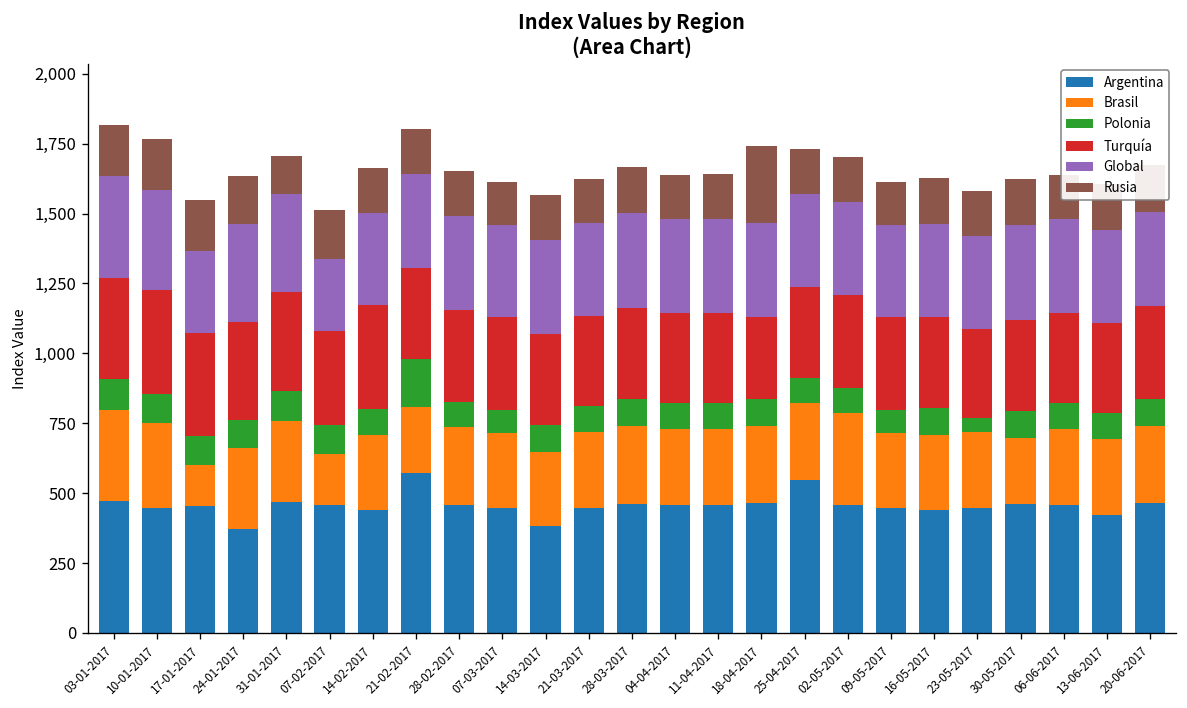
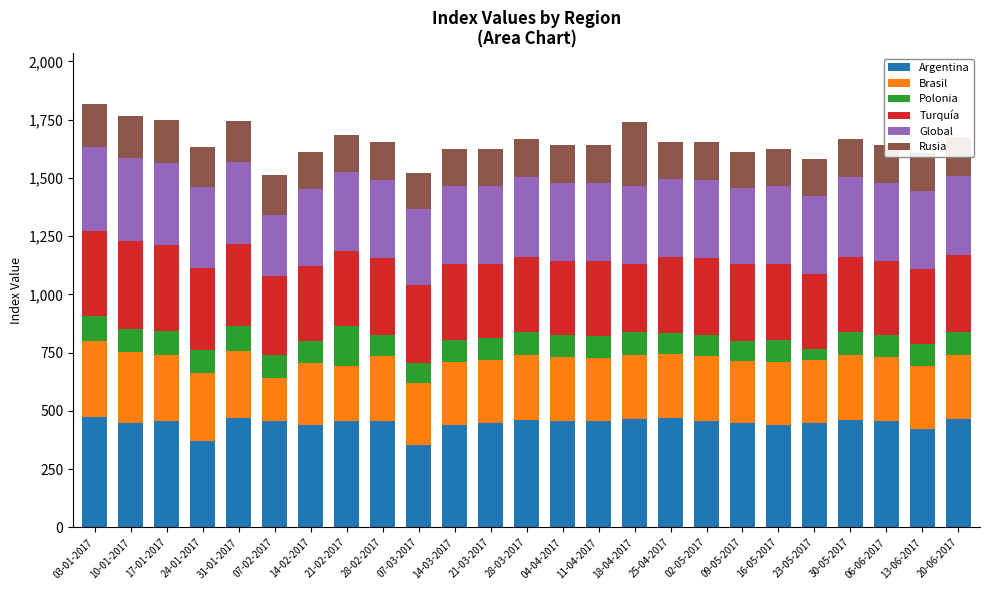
Brasil, 17-01-2017: 150 -> 290
Global, 17-01-2017: 290 -> 350
Rusia, 31-01-2017: 140 -> 180
Turquía, 14-02-2017: 370 -> 320
Argentina, 21-02-2017: 570 -> 460
Argentina, 07-03-2017: 450 -> 350
Argentina, 14-03-2017: 380 -> 440
Argentina, 25-04-2017: 550 -> 470
Brasil, 02-05-2017: 330 -> 280
Brasil, 30-05-2017: 240 -> 280
